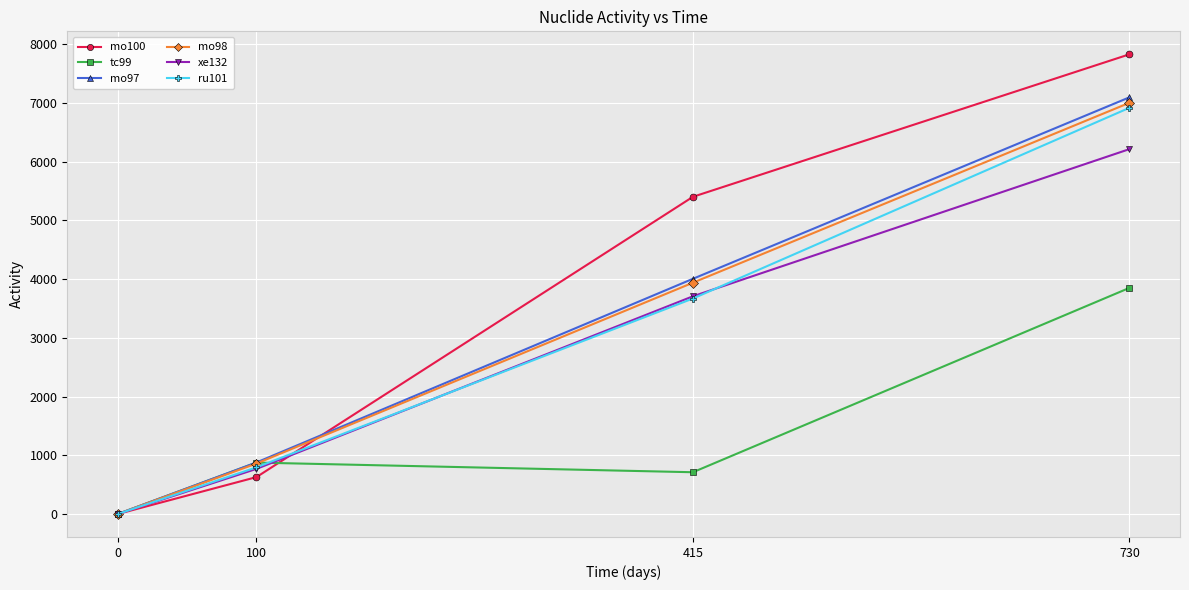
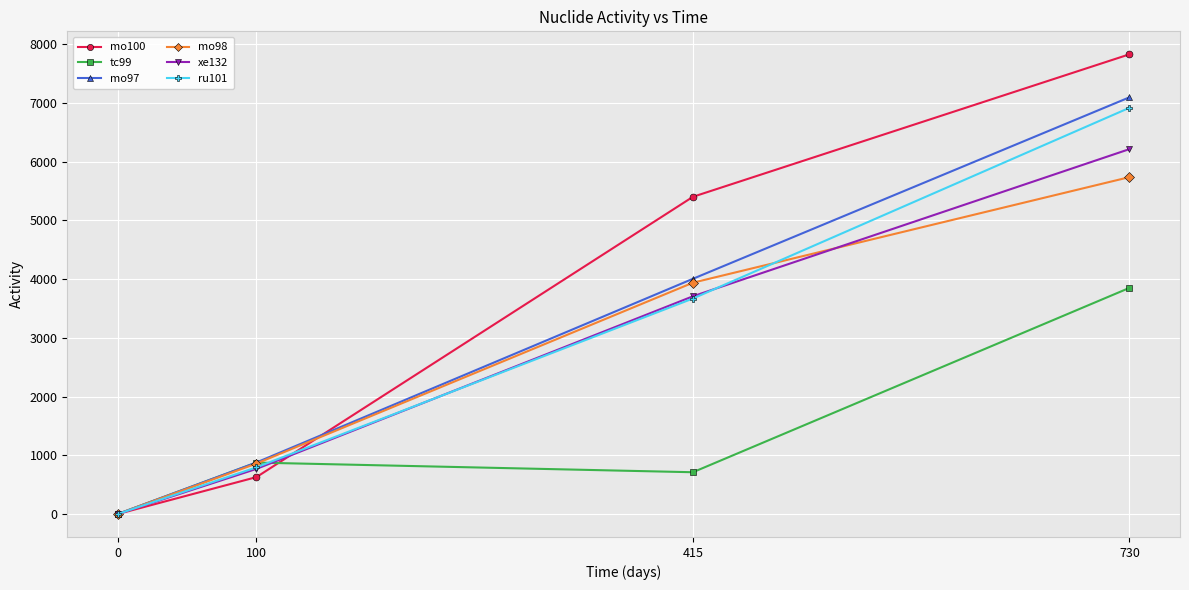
mo98, 730: 7000 -> 5700
